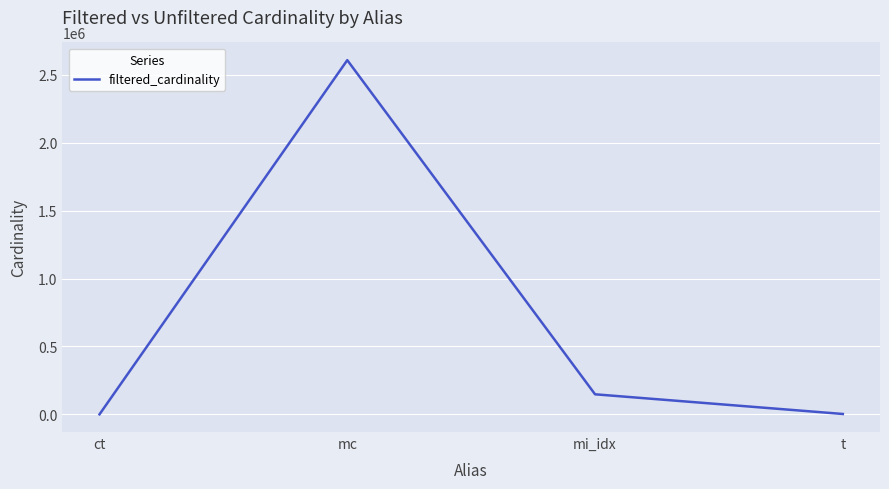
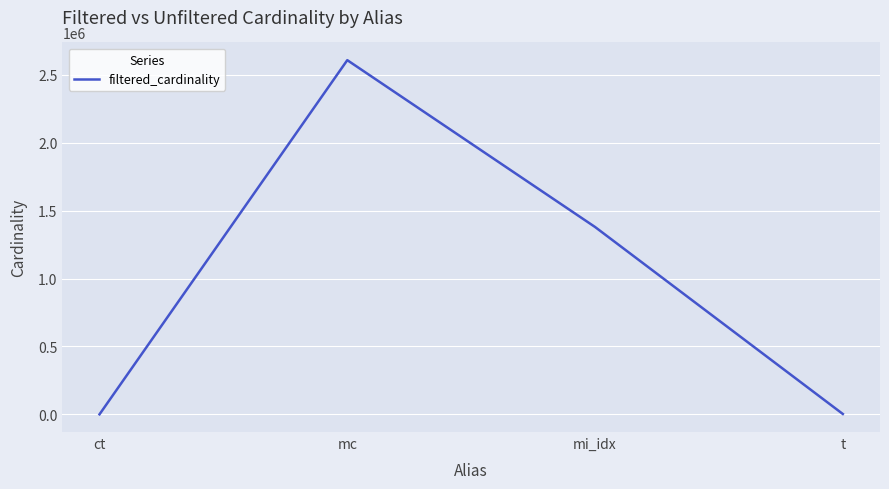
mi_idx: 150000 -> 1380000
